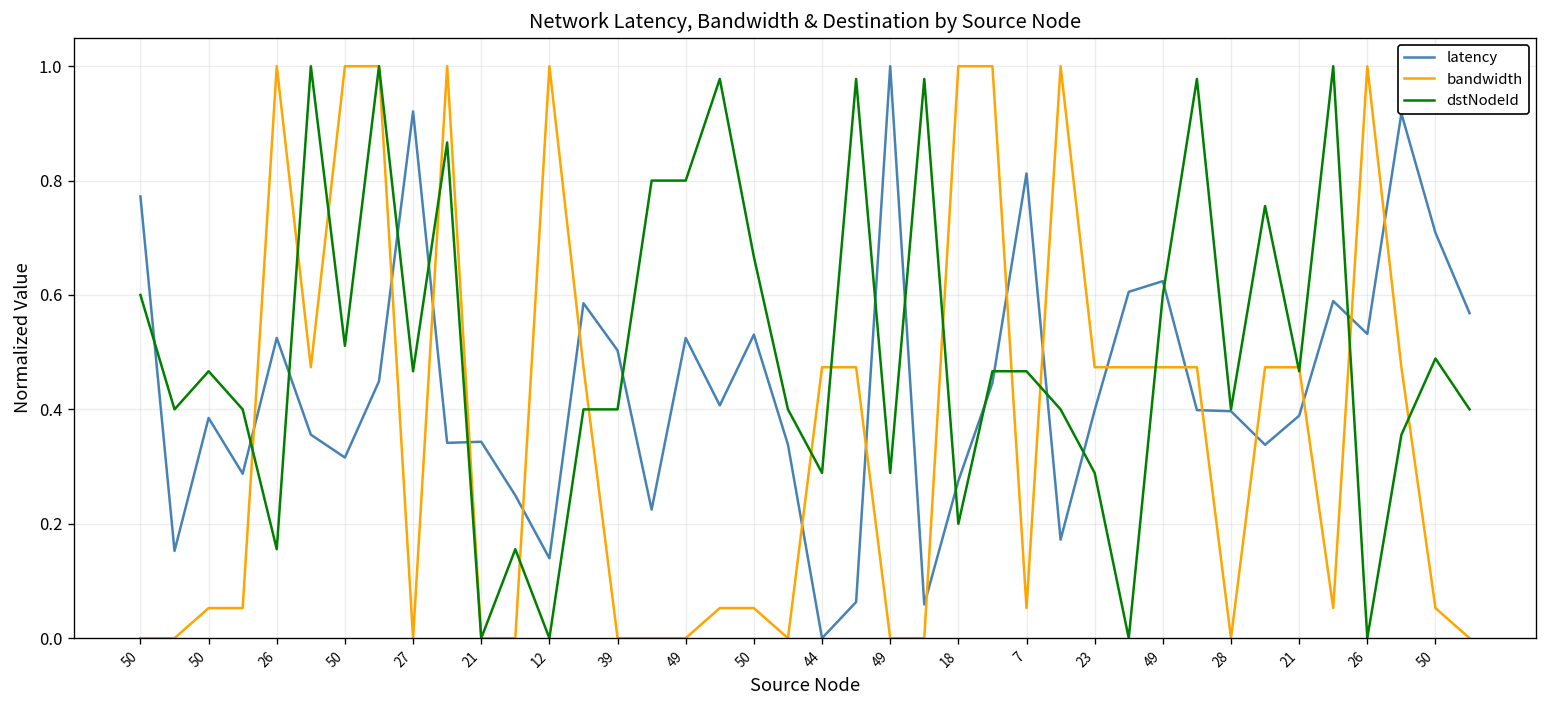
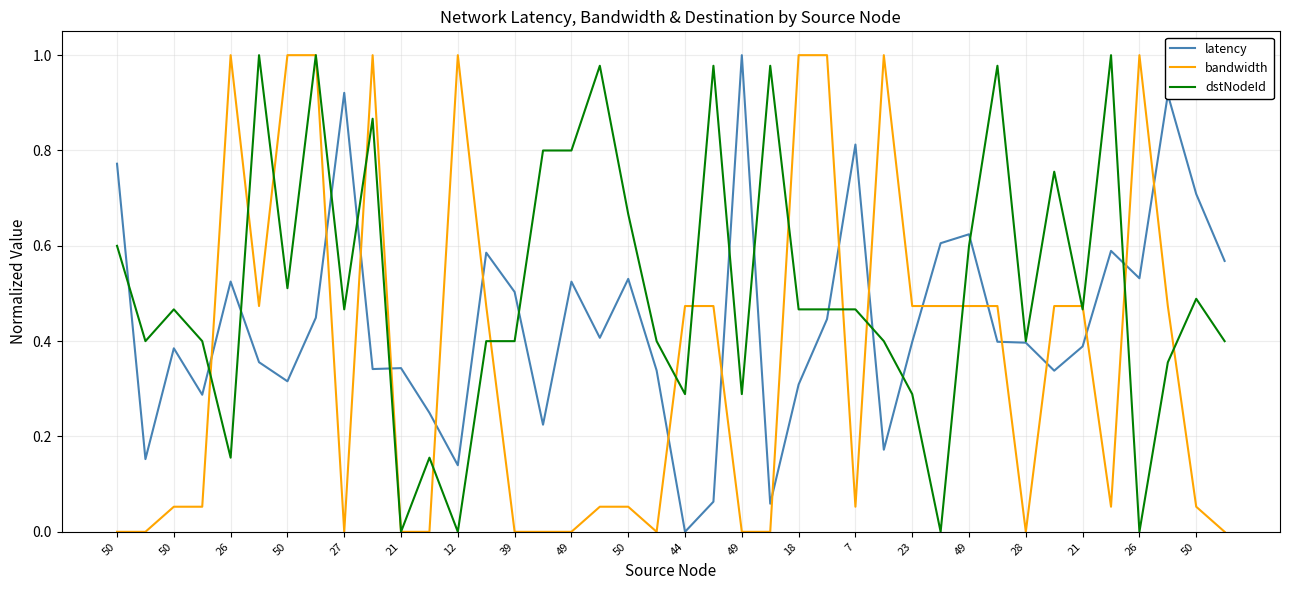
latency, 18: 0.28 -> 0.31
dstNodeId, 18: 0.20 -> 0.47
